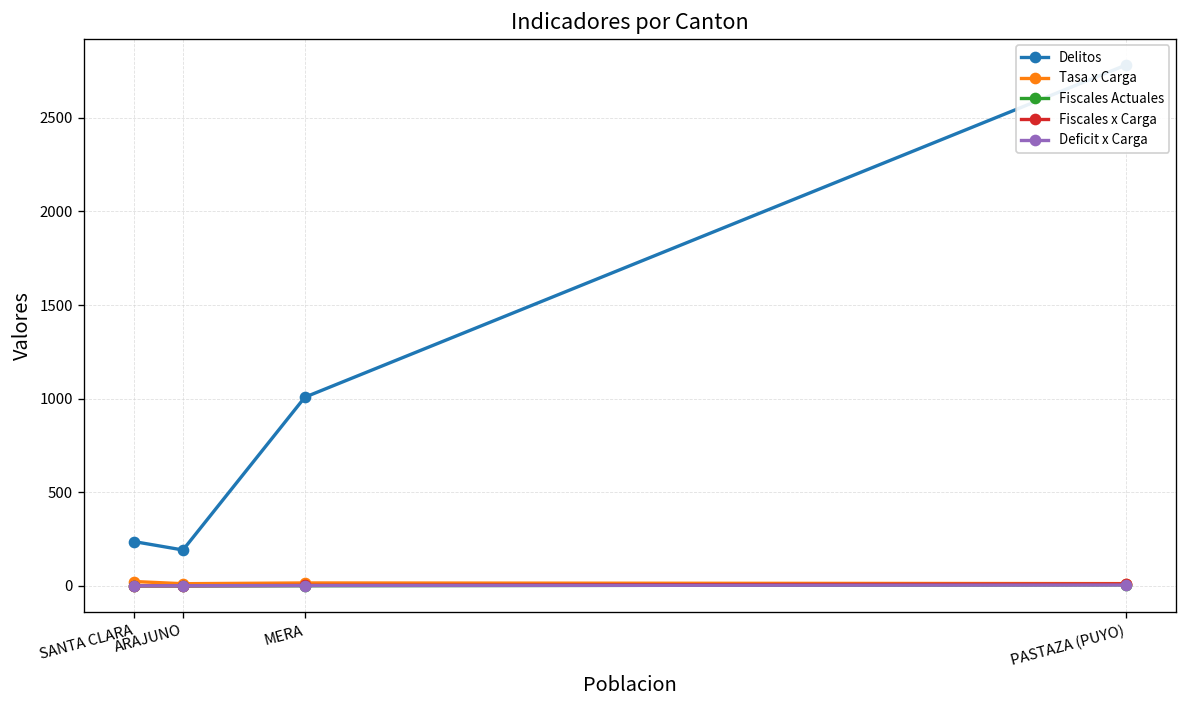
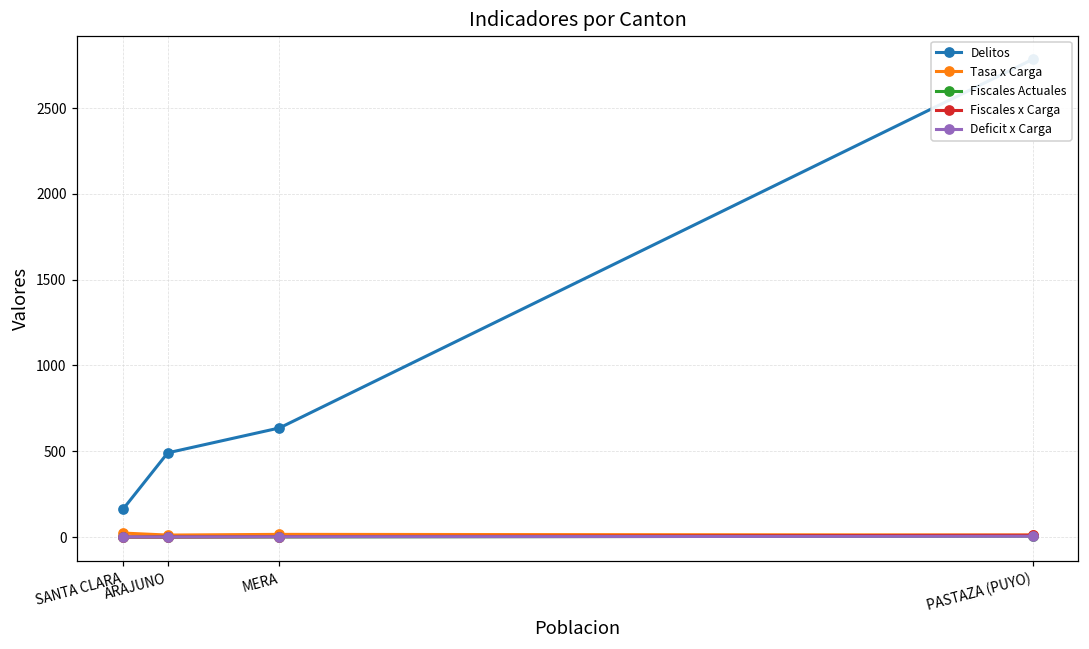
Delitos, SANTA CLARA: 240 -> 160
Delitos, ARAJUNO: 190 -> 490
Delitos, MERA: 1010 -> 640
